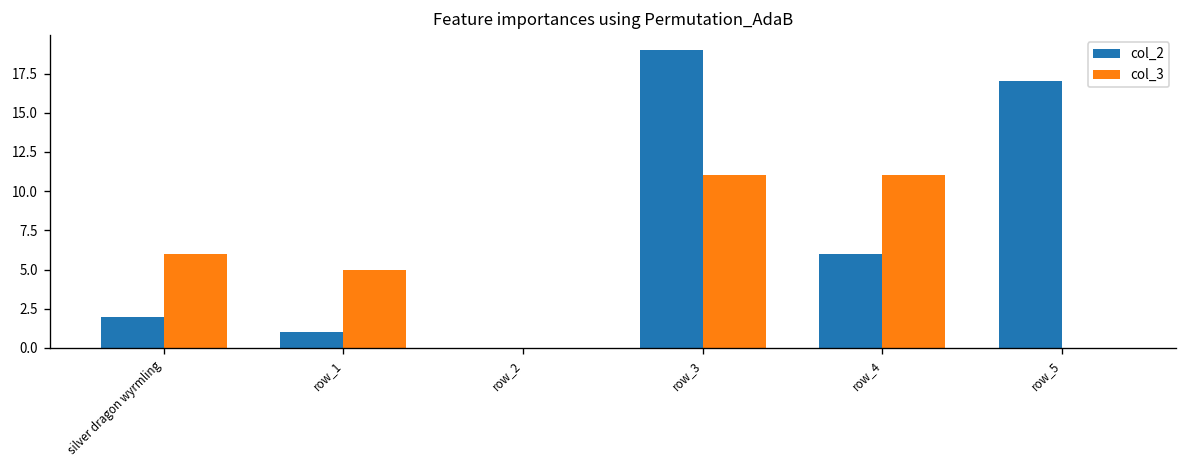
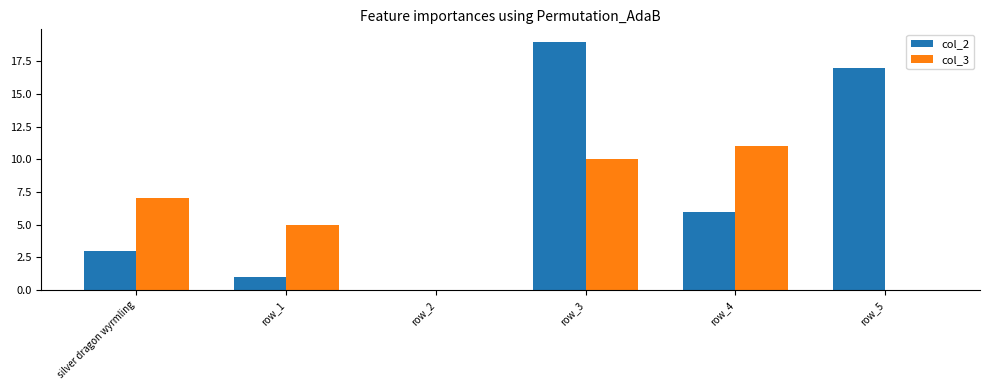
col_2, silver dragon wyrmling: 2 -> 3
col_3, silver dragon wyrmling: 6 -> 7
col_3, row_3: 11 -> 10
